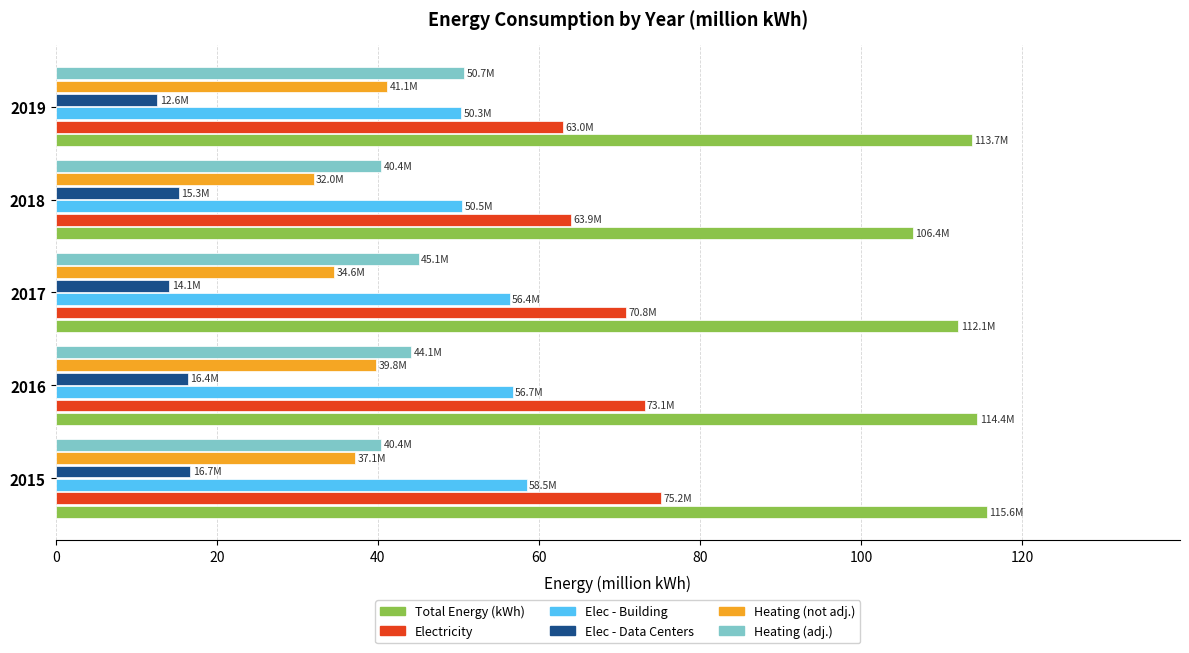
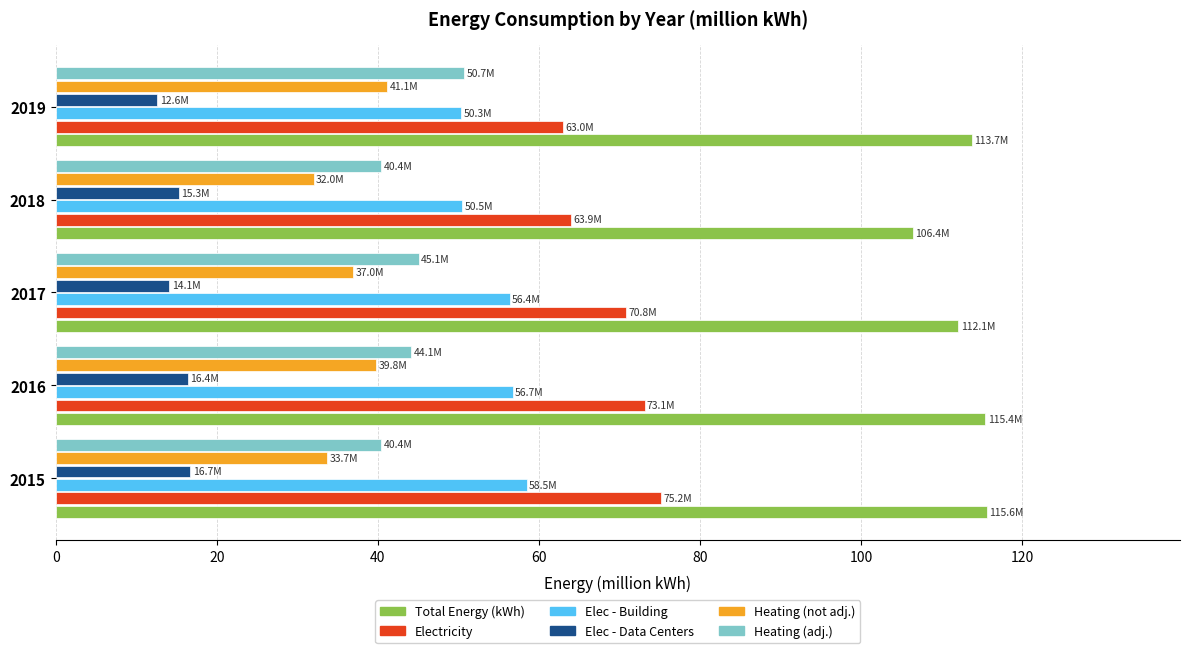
Heating (not adj.), 2017: 34.6M -> 37.0M
Total Energy (kWh), 2016: 114.4M -> 115.4M
Heating (not adj.), 2015: 37.1M -> 33.7M
